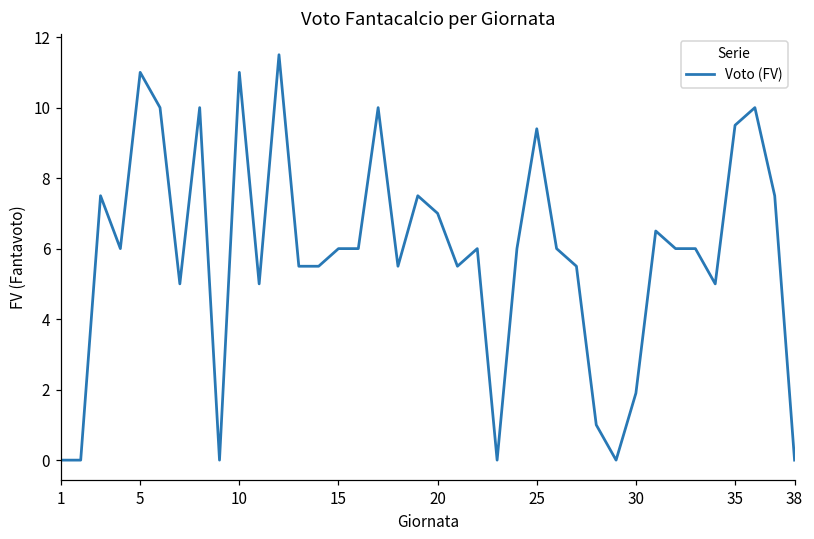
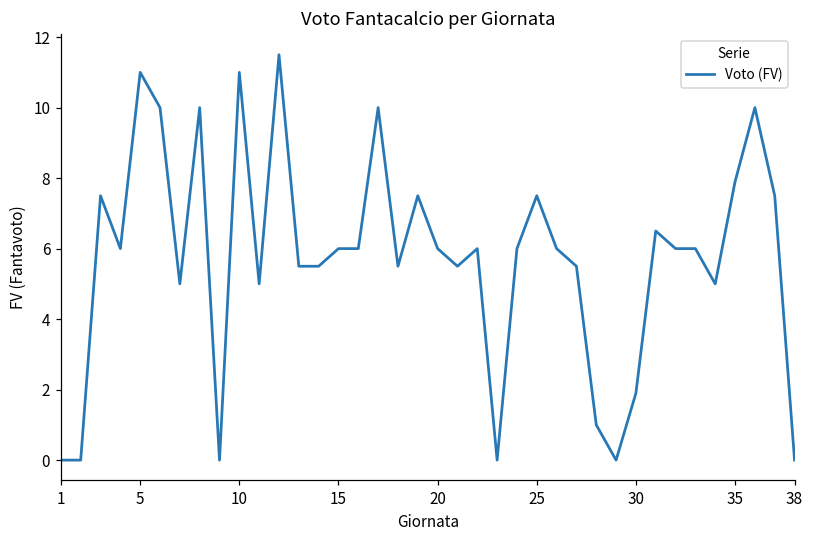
20: 7 -> 6
25: 9.4 -> 7.5
35: 9.5 -> 7.9
